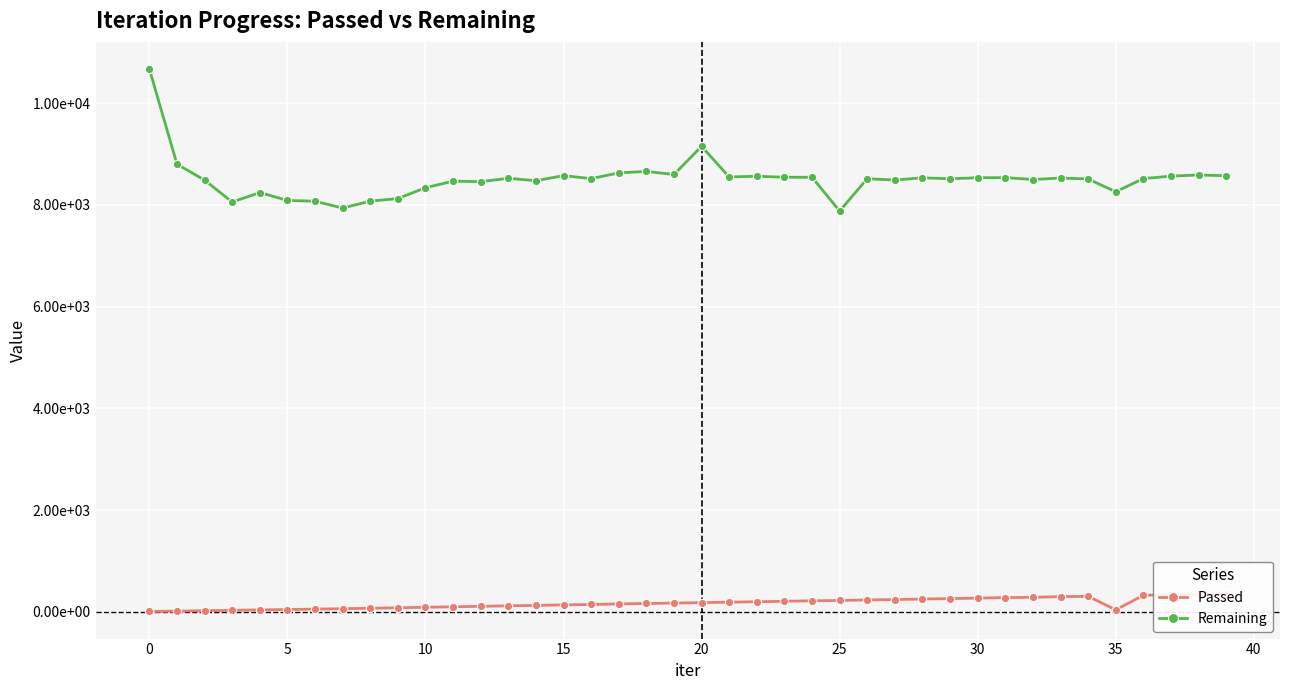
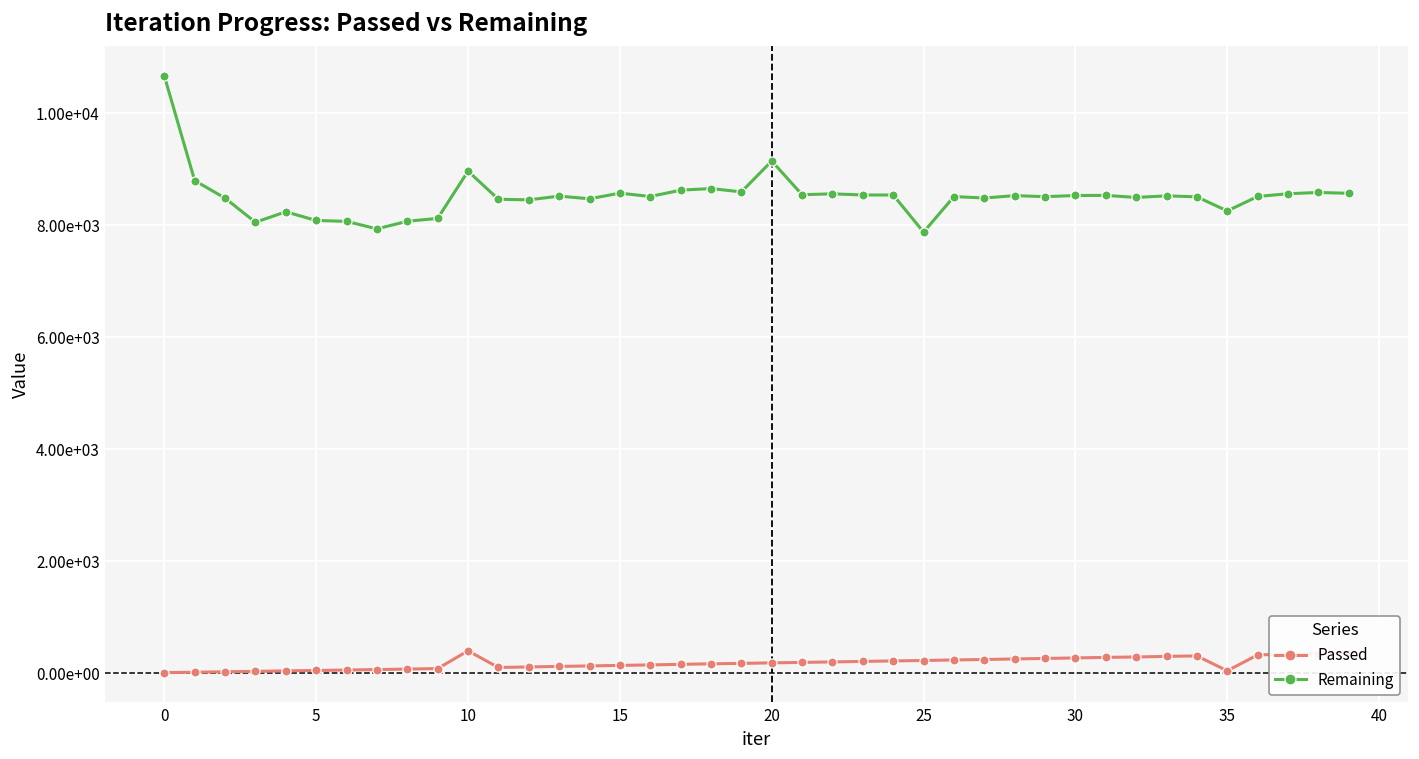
Passed, 10: 100 -> 400
Remaining, 10: 8300 -> 9000
